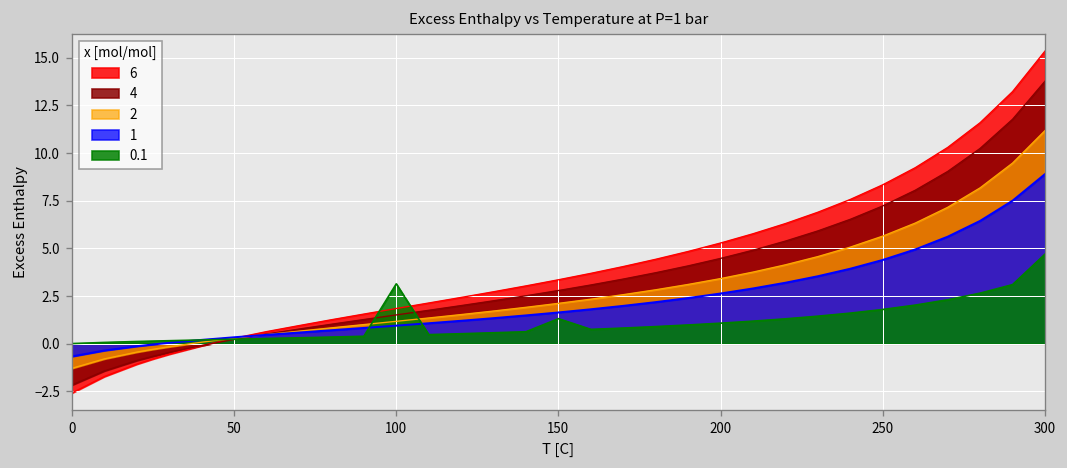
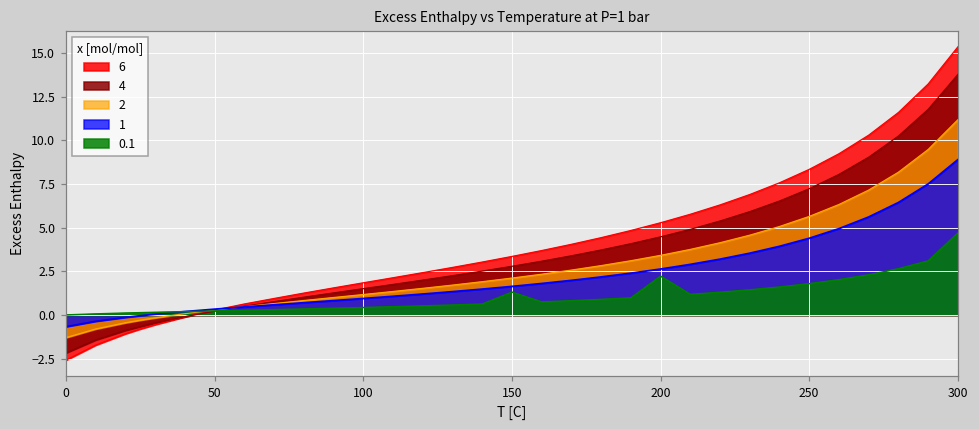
0.1, 100: 3.1 -> 0.4
0.1, 200: 1.1 -> 2.2
